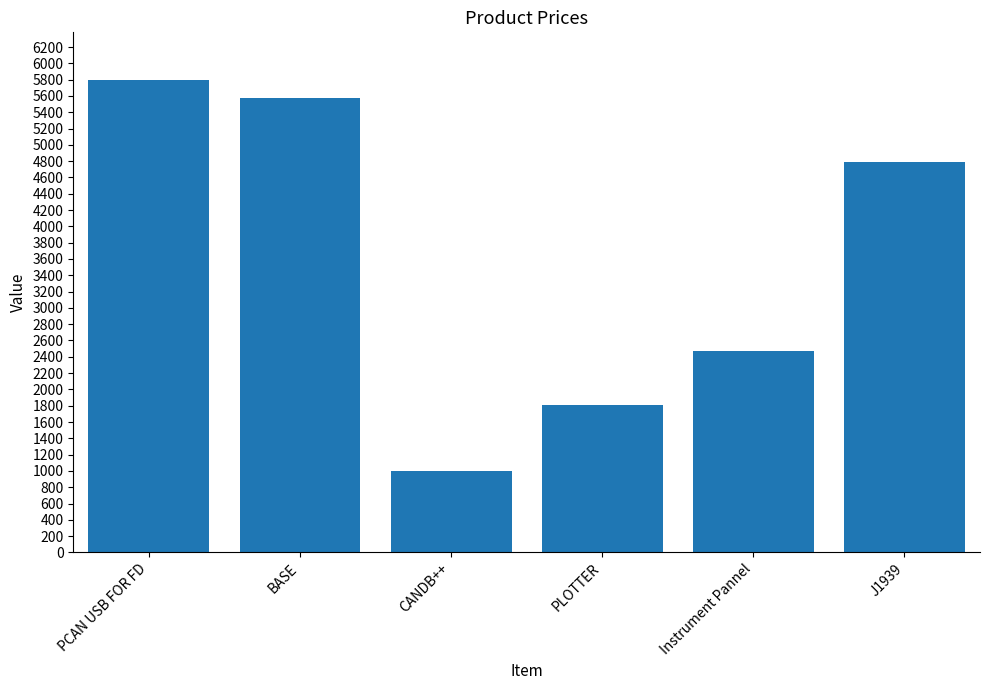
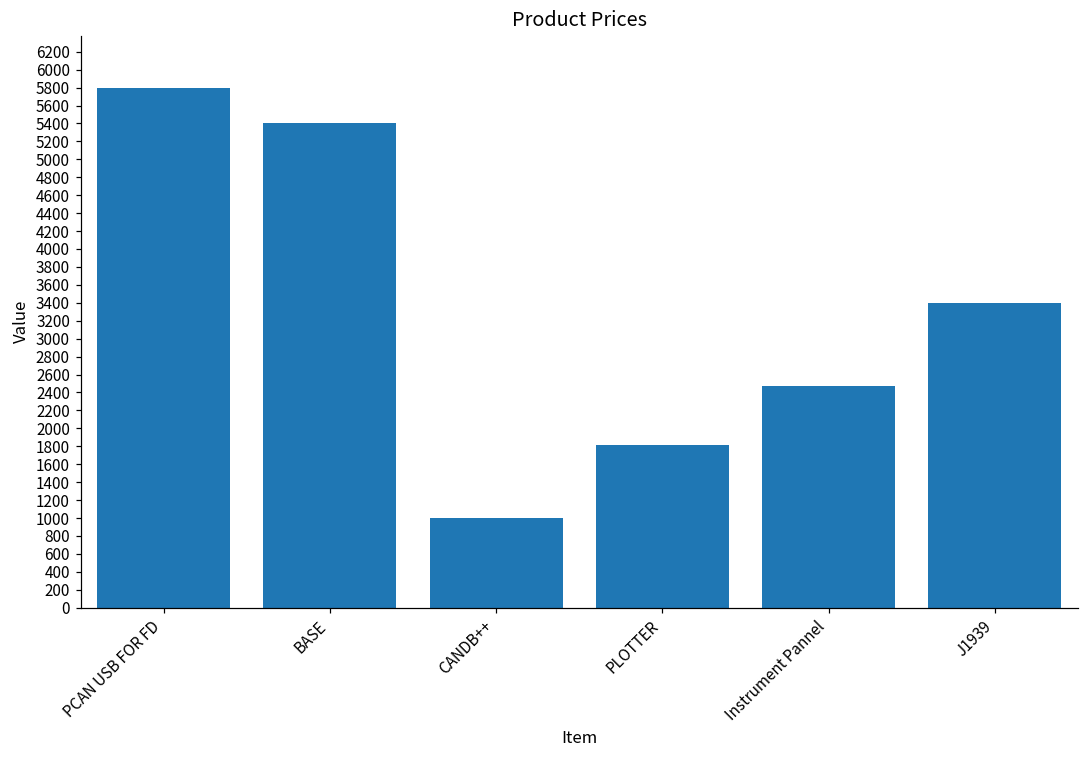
BASE: 5600 -> 5400
J1939: 4800 -> 3400
